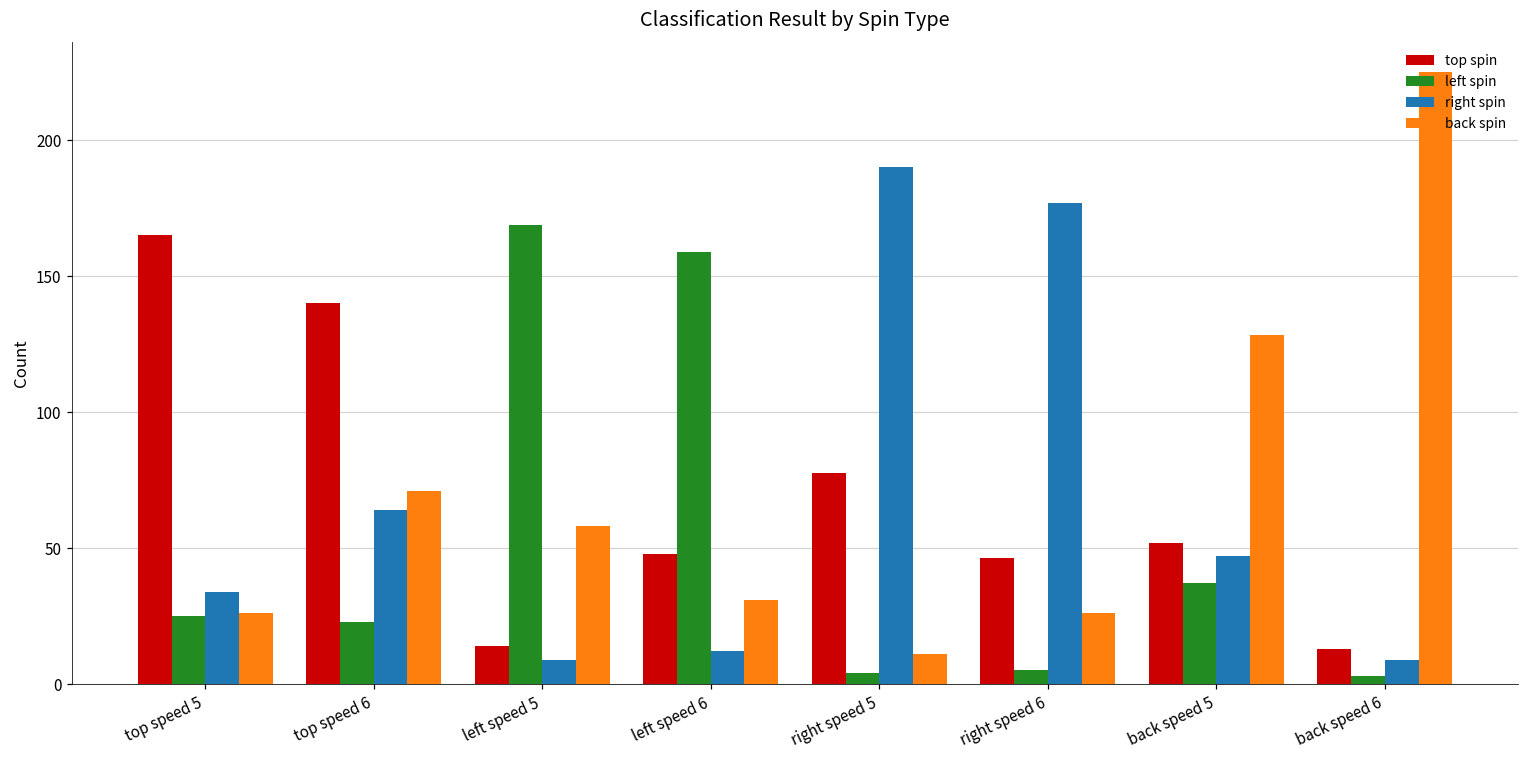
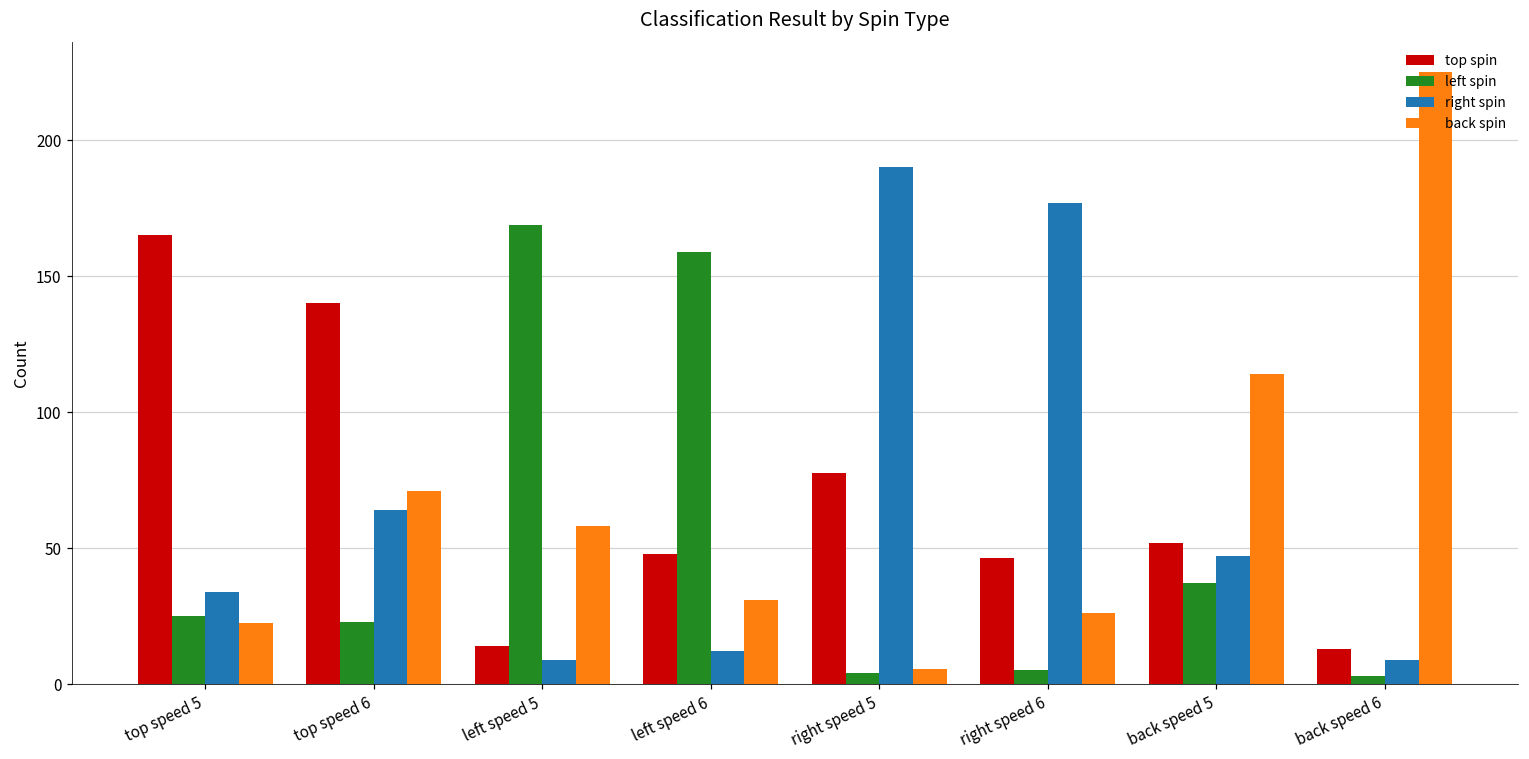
back spin, top speed 5: 26 -> 22
back spin, right speed 5: 11 -> 6
back spin, back speed 5: 128 -> 114
